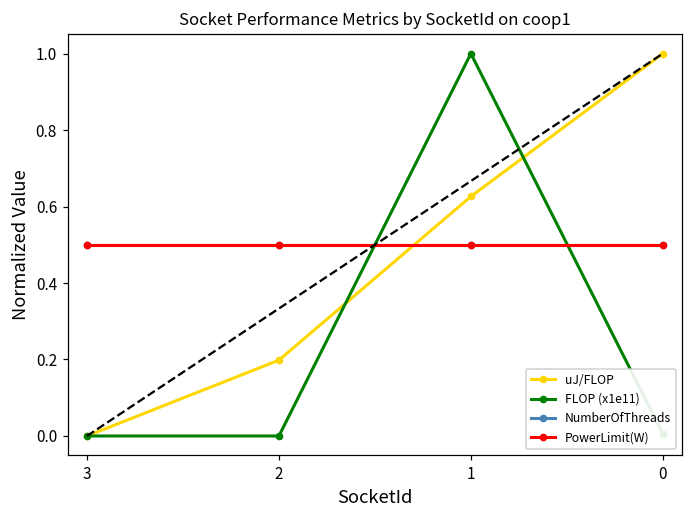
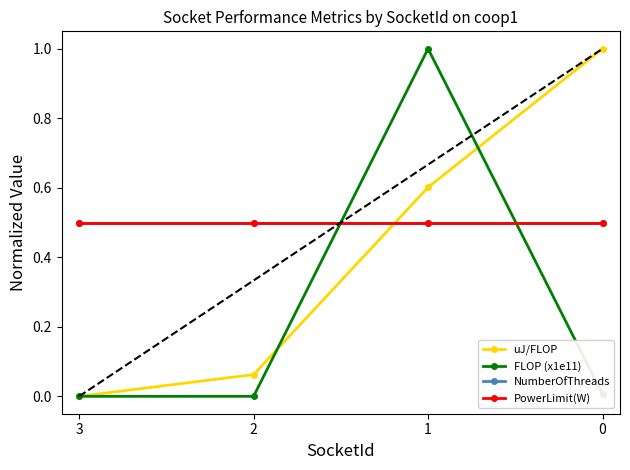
uJ/FLOP, 2: 0.20 -> 0.06
uJ/FLOP, 1: 0.63 -> 0.60
